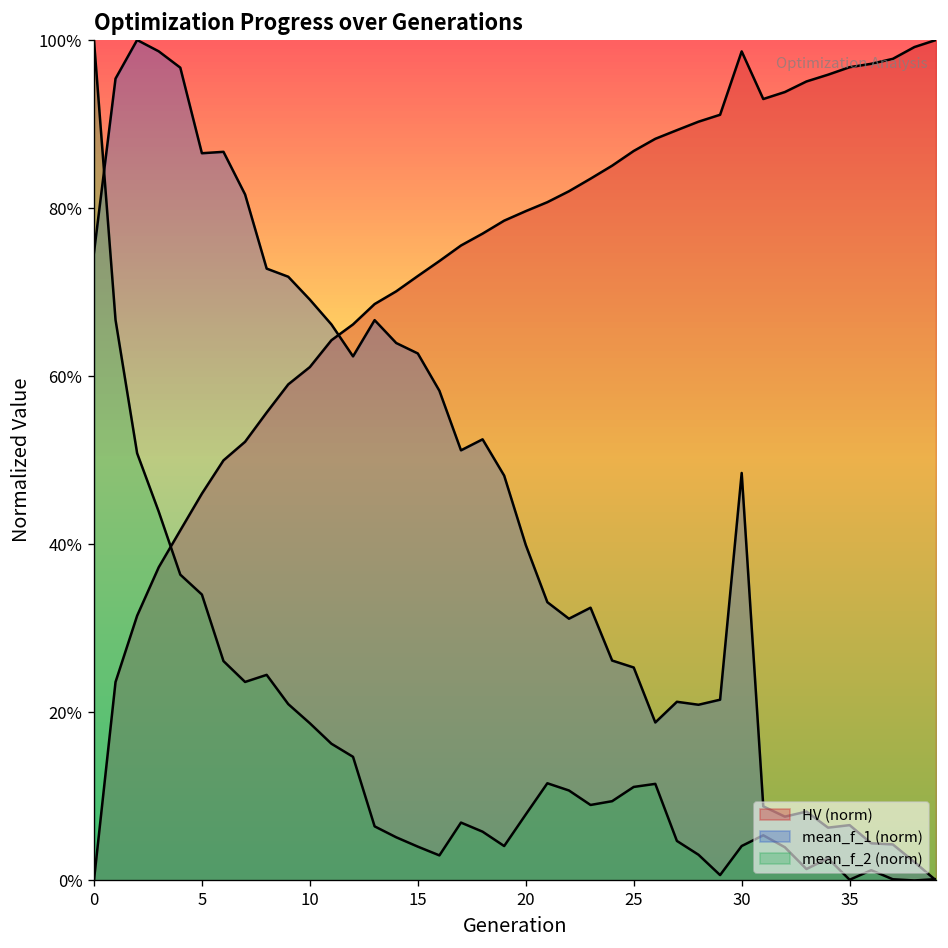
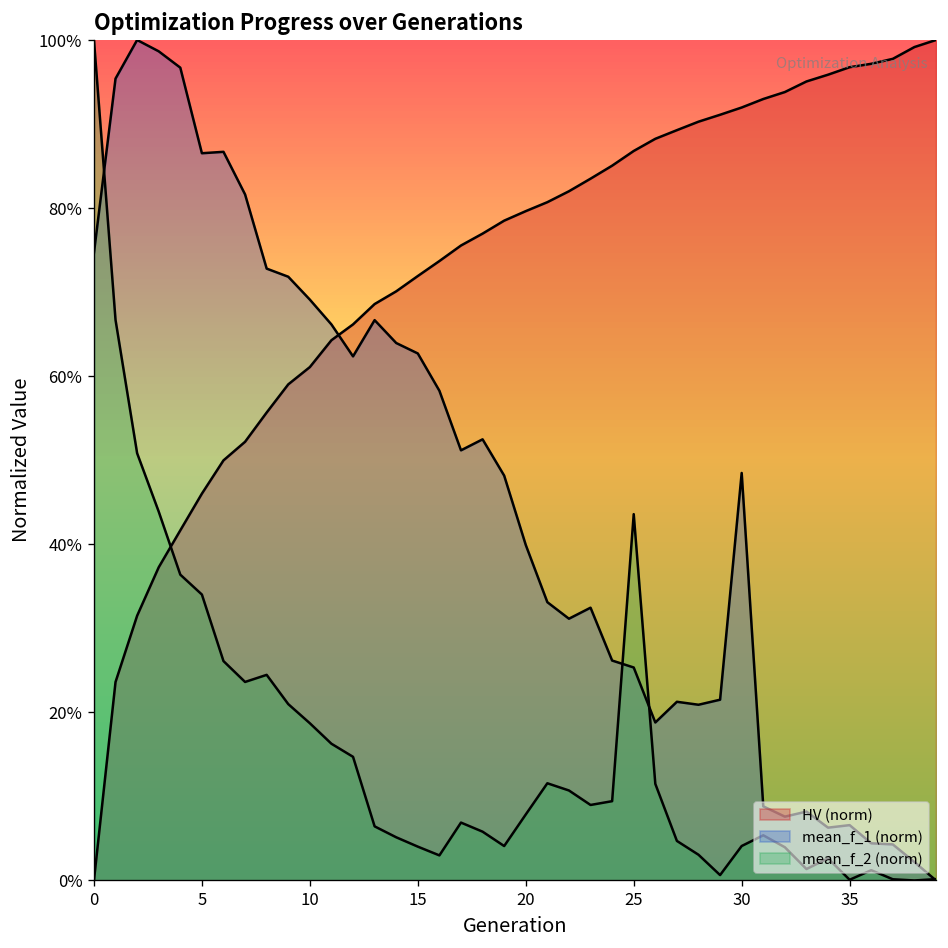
mean_f_2 (norm), 25: 11% -> 44%
HV (norm), 30: 99% -> 92%
